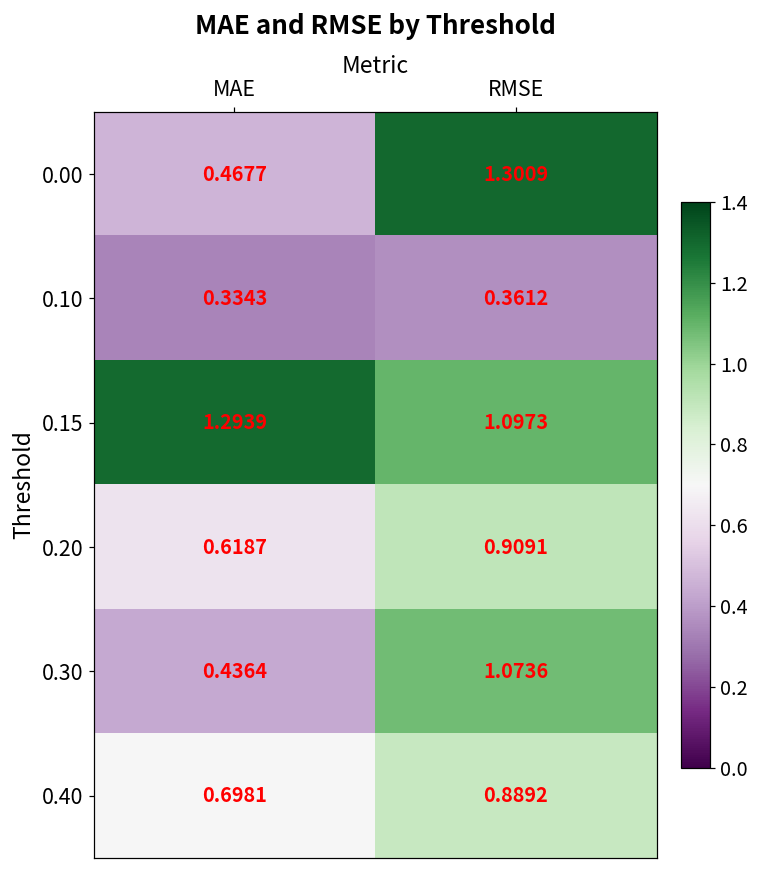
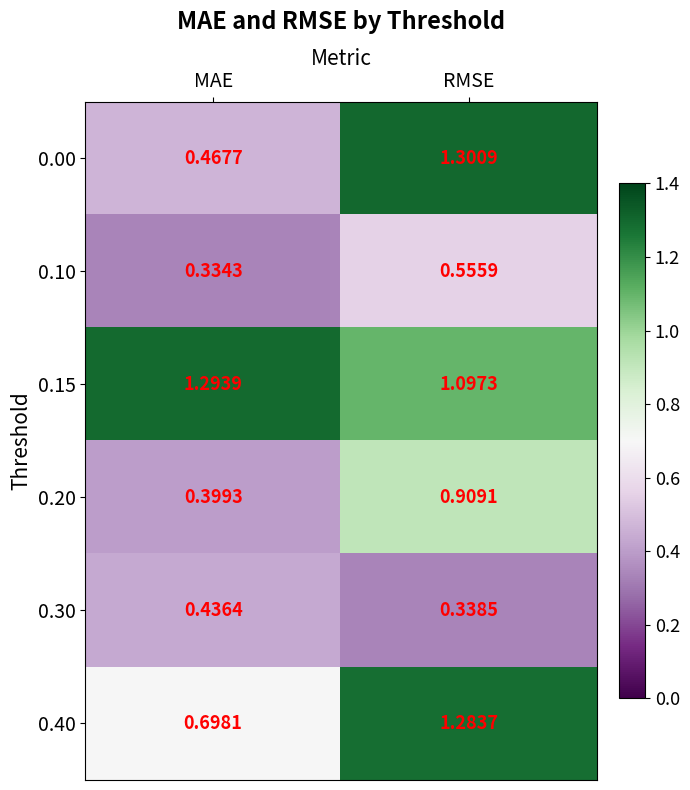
0.10, RMSE: 0.3612 -> 0.5559
0.20, MAE: 0.6187 -> 0.3993
0.30, RMSE: 1.0736 -> 0.3385
0.40, RMSE: 0.8892 -> 1.2837
